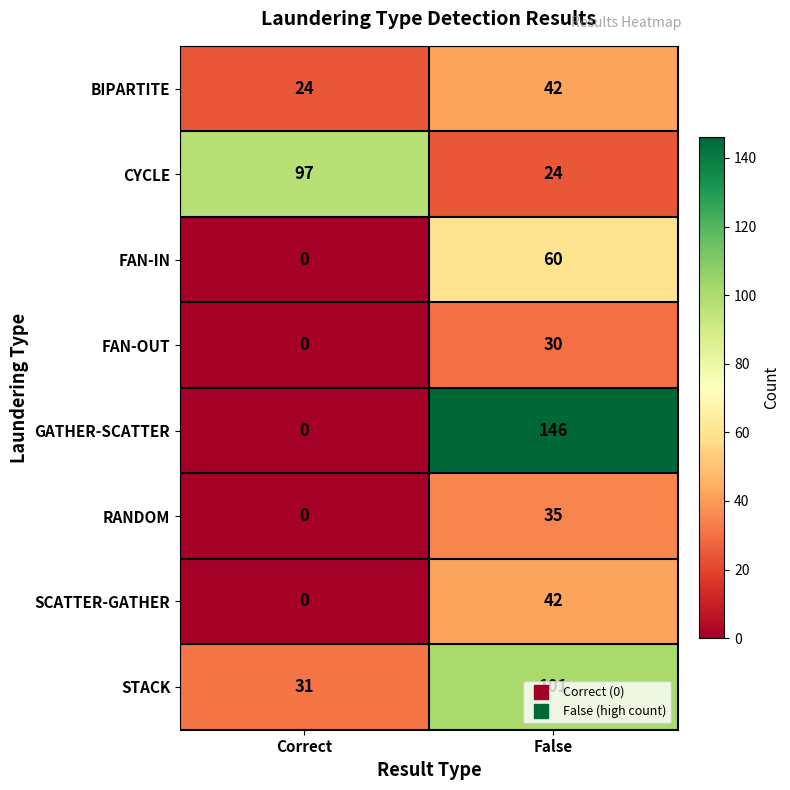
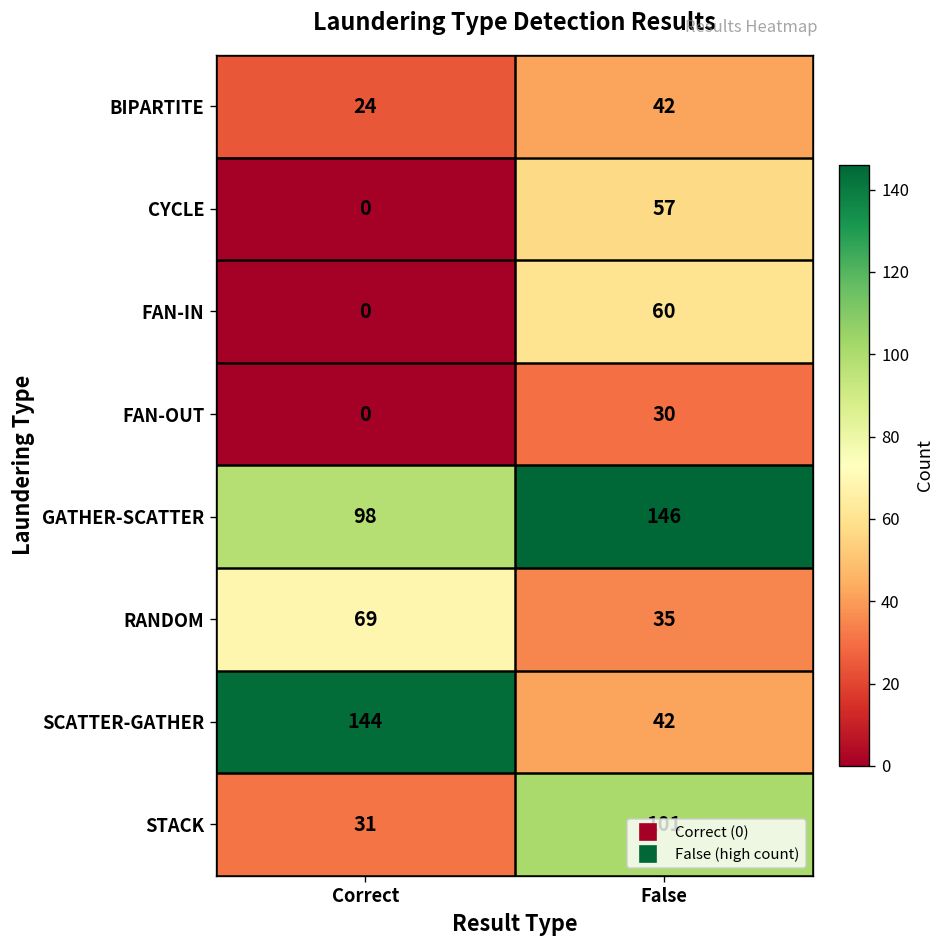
CYCLE, Correct: 97 -> 0
CYCLE, False: 24 -> 57
GATHER-SCATTER, Correct: 0 -> 98
RANDOM, Correct: 0 -> 69
SCATTER-GATHER, Correct: 0 -> 144
